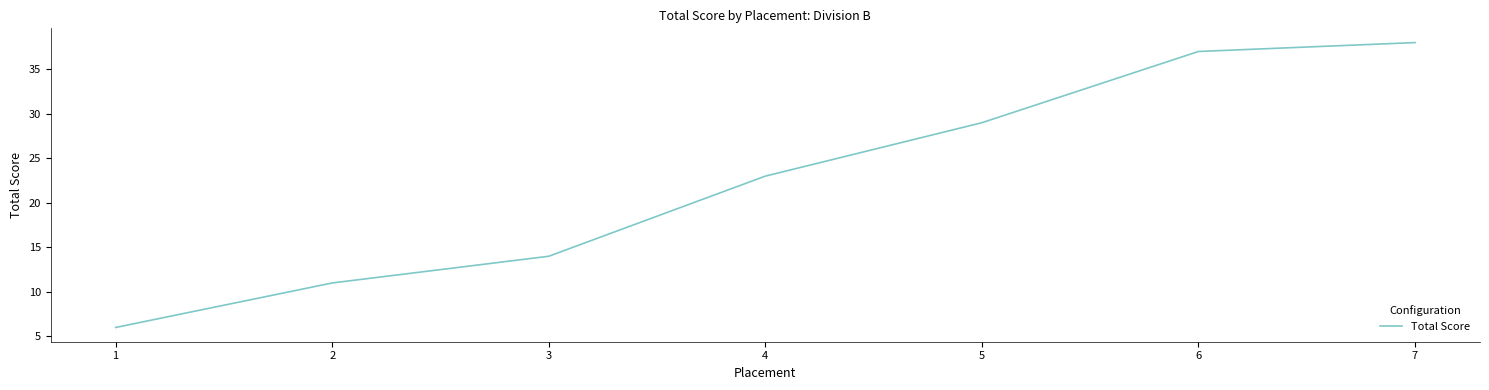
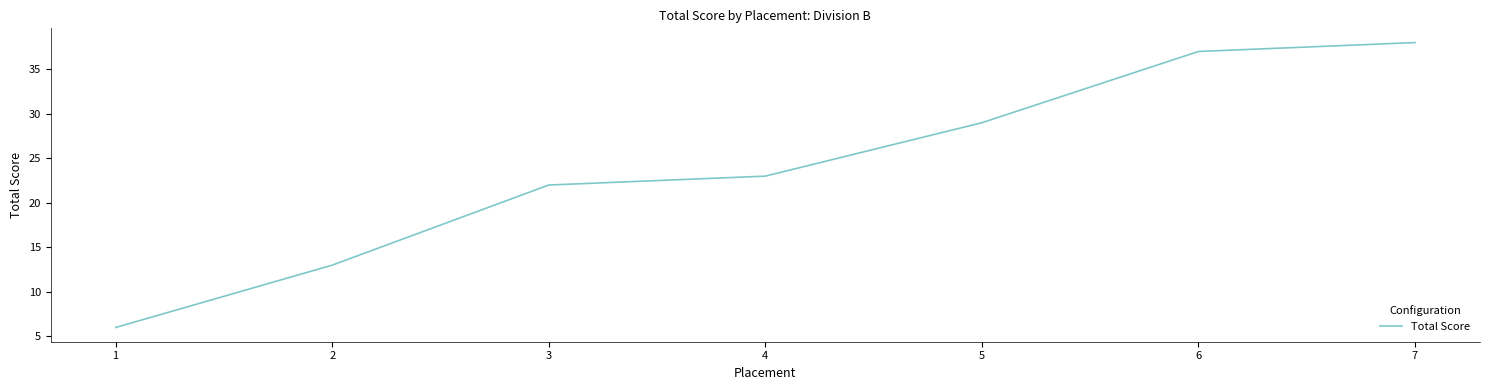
2: 11 -> 13
3: 14 -> 22
